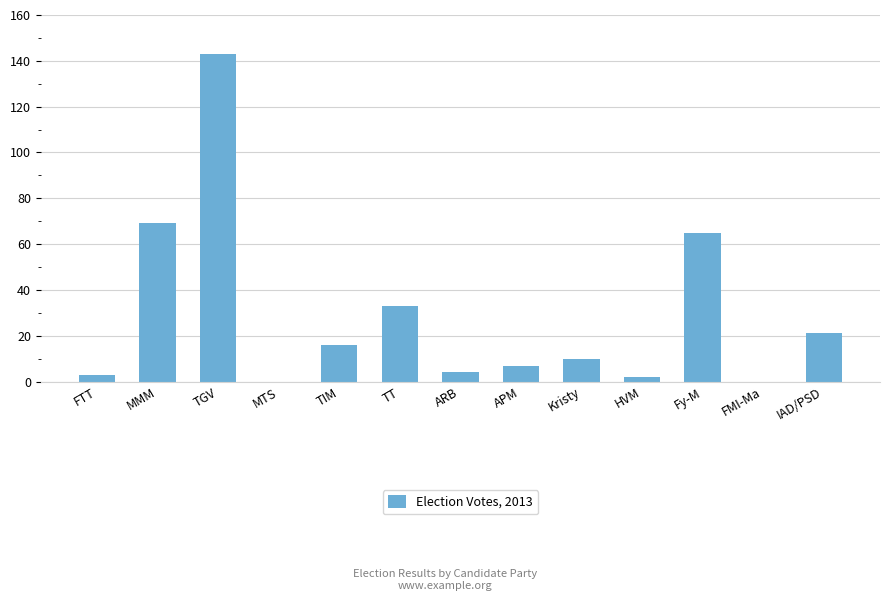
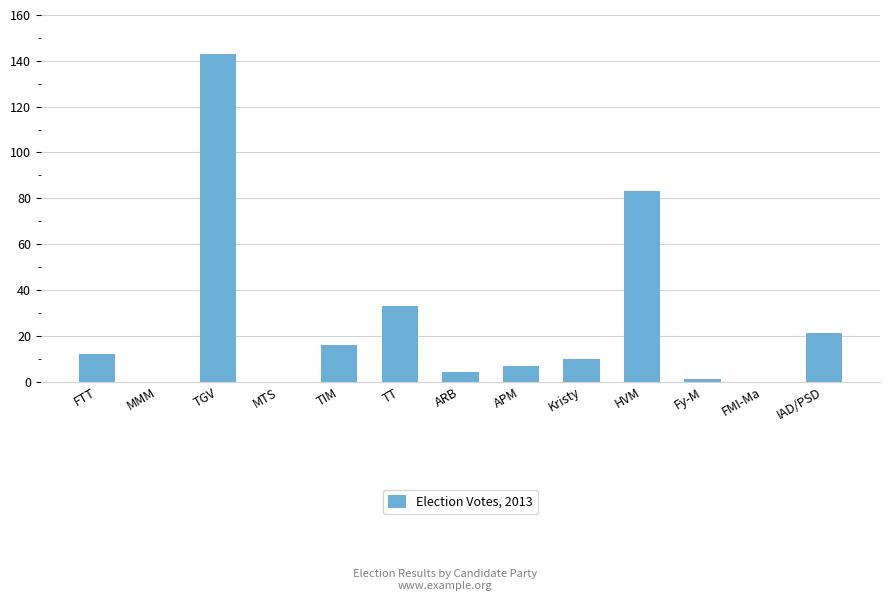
FTT: 3 -> 12
MMM: 69 -> 0
HVM: 2 -> 83
Fy-M: 65 -> 1
